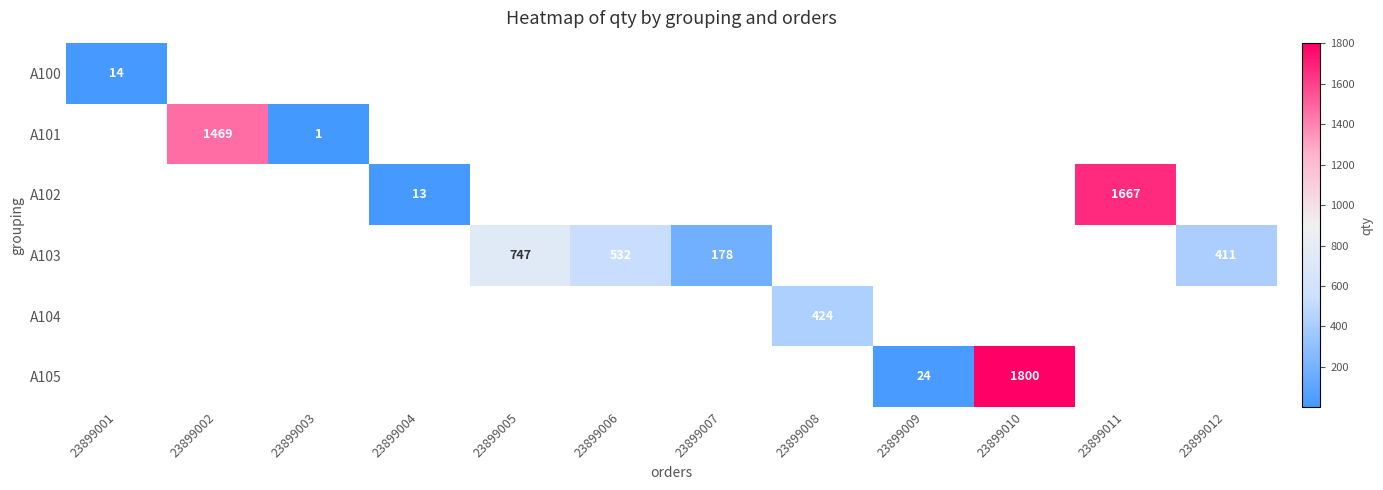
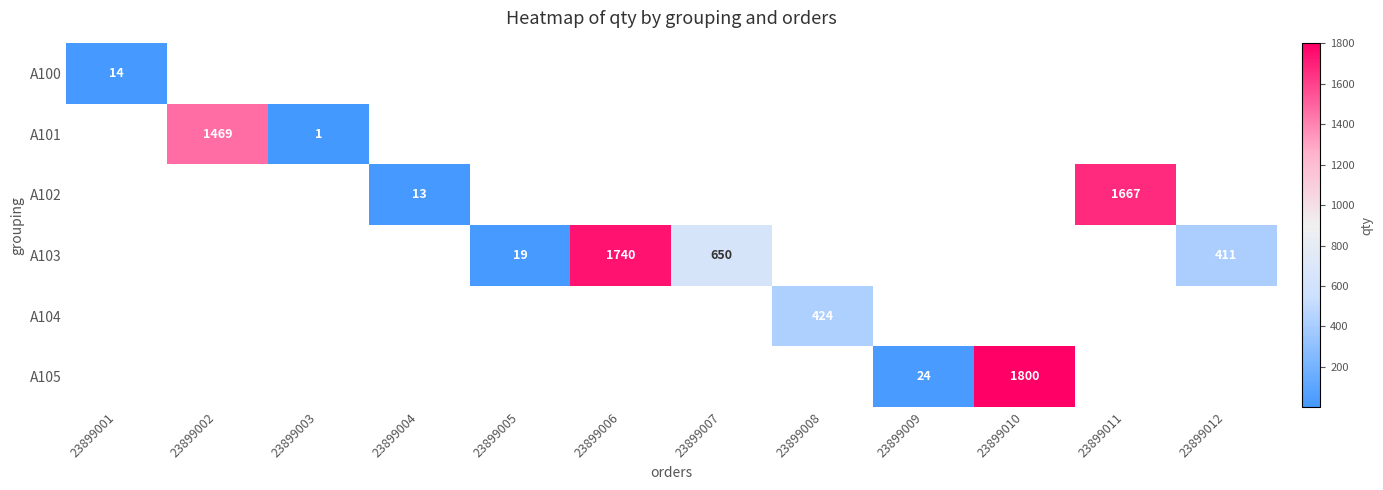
A103, 23899005: 747 -> 19
A103, 23899006: 532 -> 1740
A103, 23899007: 178 -> 650
